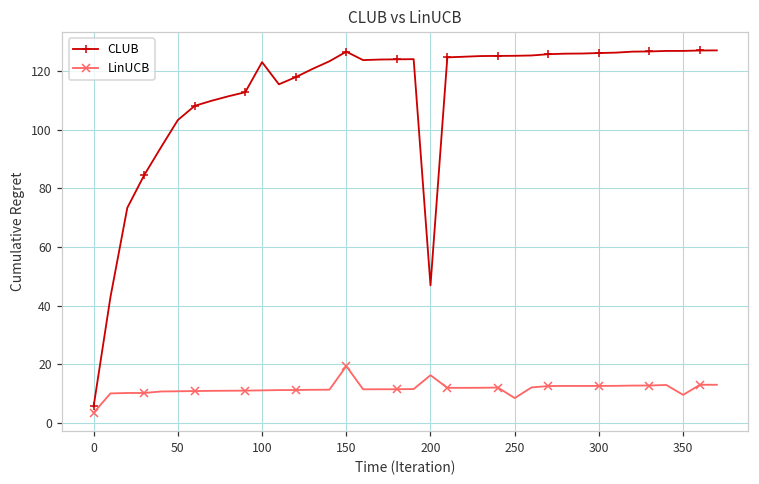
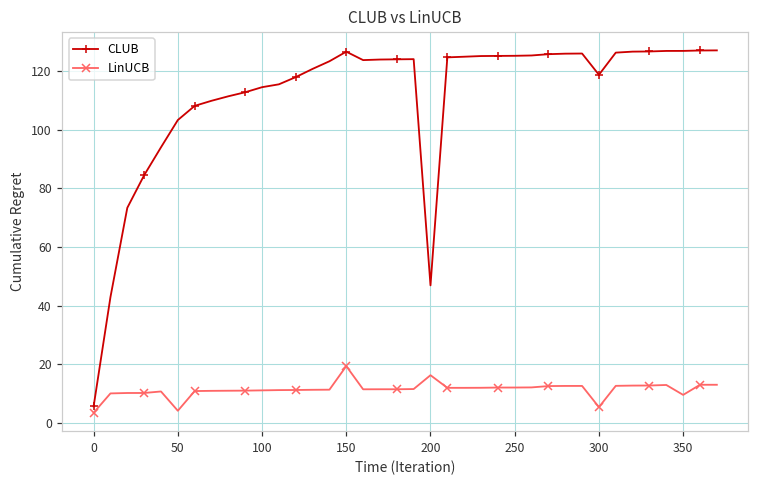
LinUCB, 50: 11 -> 4
CLUB, 100: 123 -> 114
LinUCB, 250: 8 -> 12
CLUB, 300: 126 -> 119
LinUCB, 300: 13 -> 5
